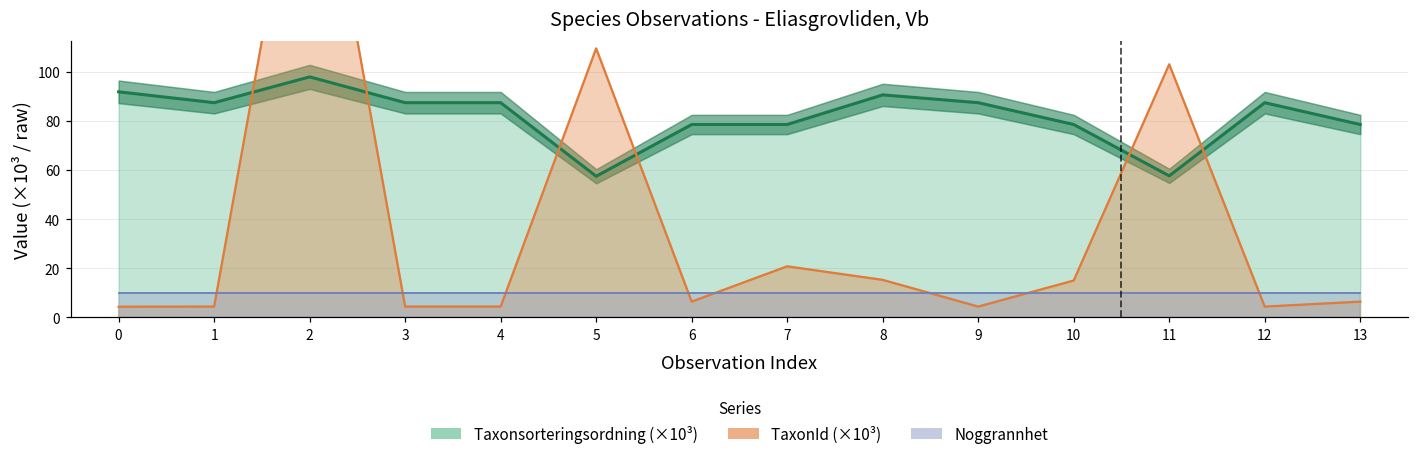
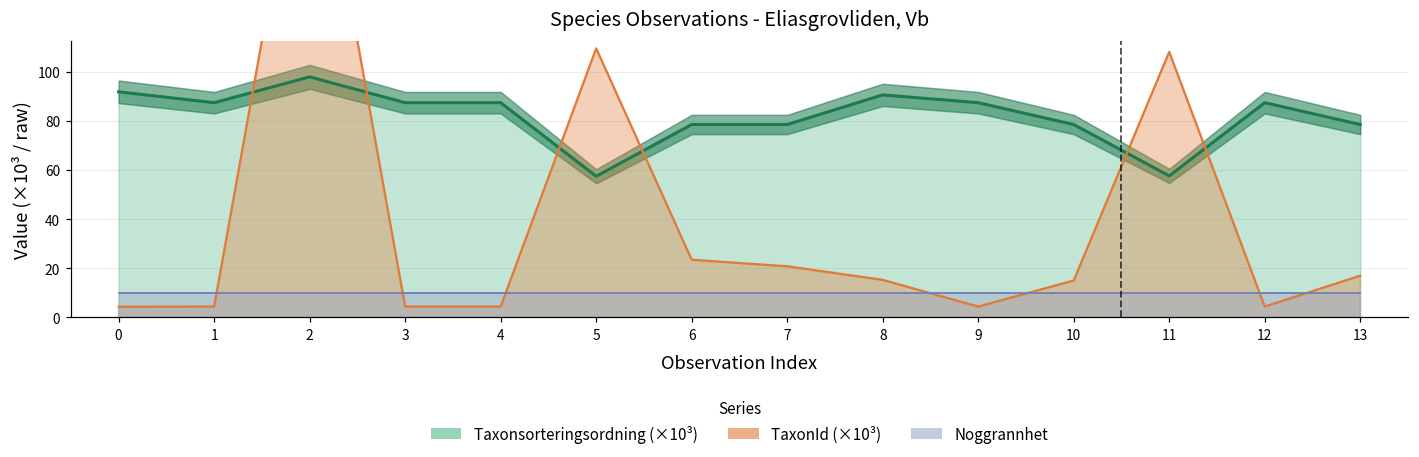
TaxonId (×10³), 6: 6 -> 23
TaxonId (×10³), 11: 103 -> 108
TaxonId (×10³), 13: 6 -> 17
